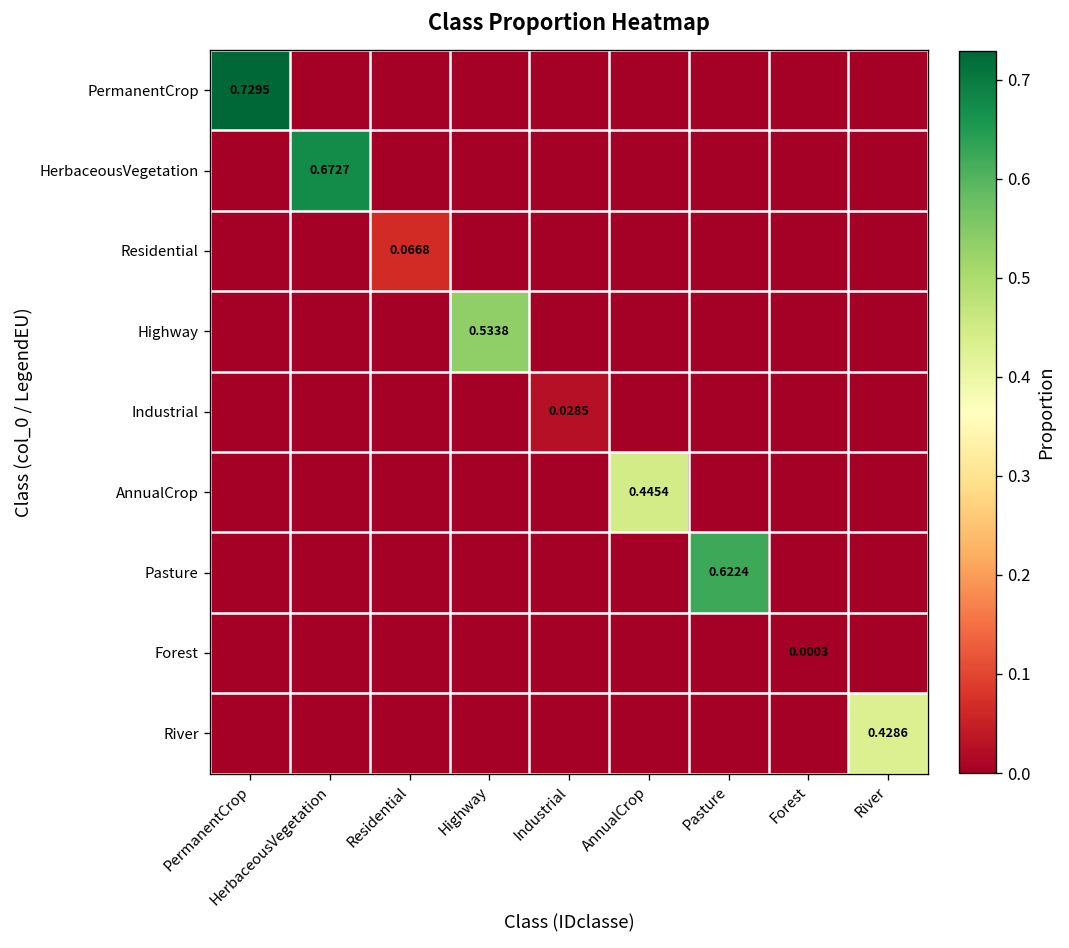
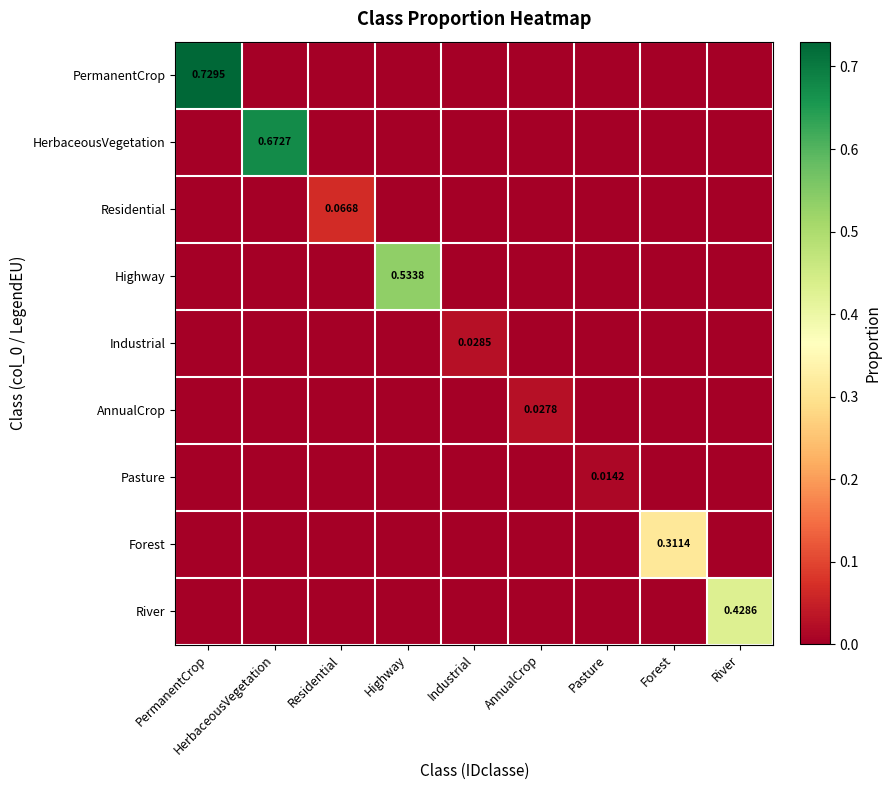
AnnualCrop, AnnualCrop: 0.4454 -> 0.0278
Pasture, Pasture: 0.6224 -> 0.0142
Forest, Forest: 0.0003 -> 0.3114
